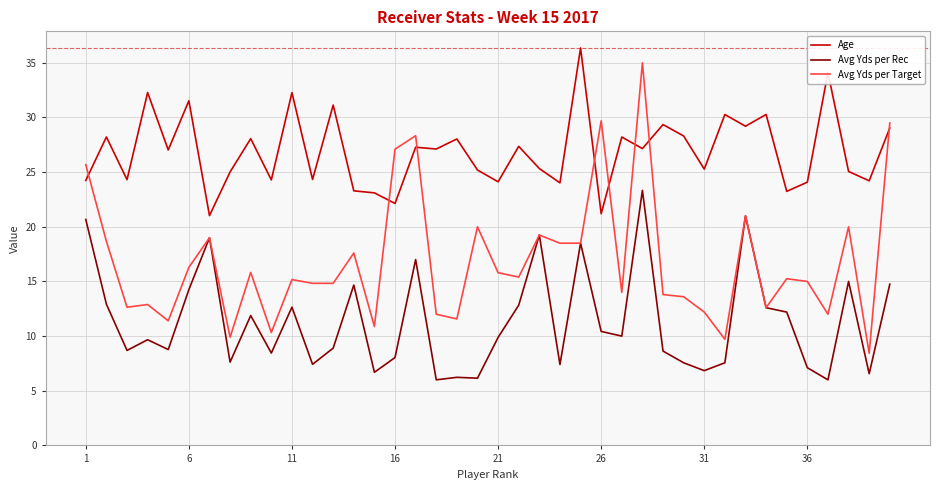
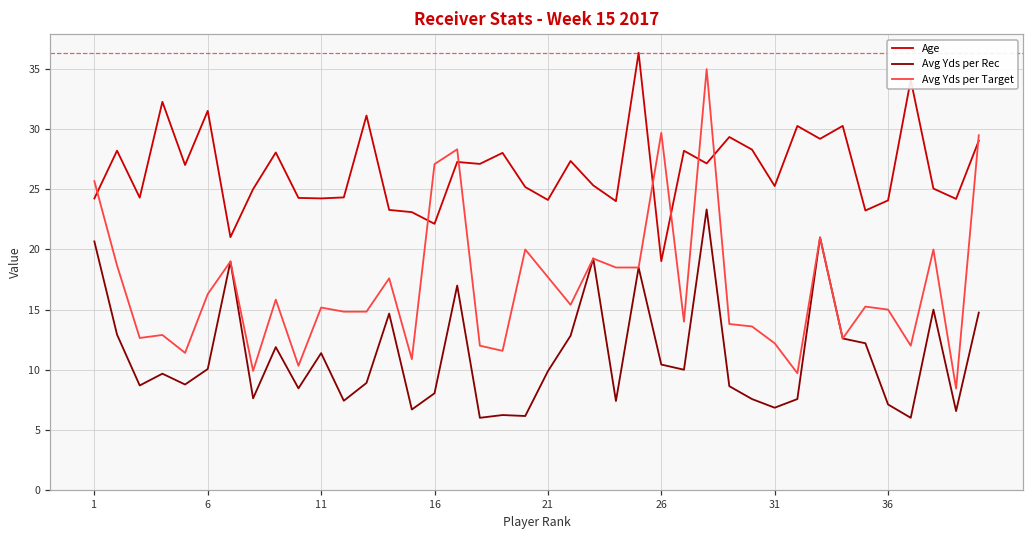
Avg Yds per Rec, 6: 14.3 -> 10.1
Age, 11: 32.3 -> 24.2
Avg Yds per Rec, 11: 12.7 -> 11.4
Avg Yds per Target, 21: 15.8 -> 17.7
Age, 26: 21.2 -> 19.0
